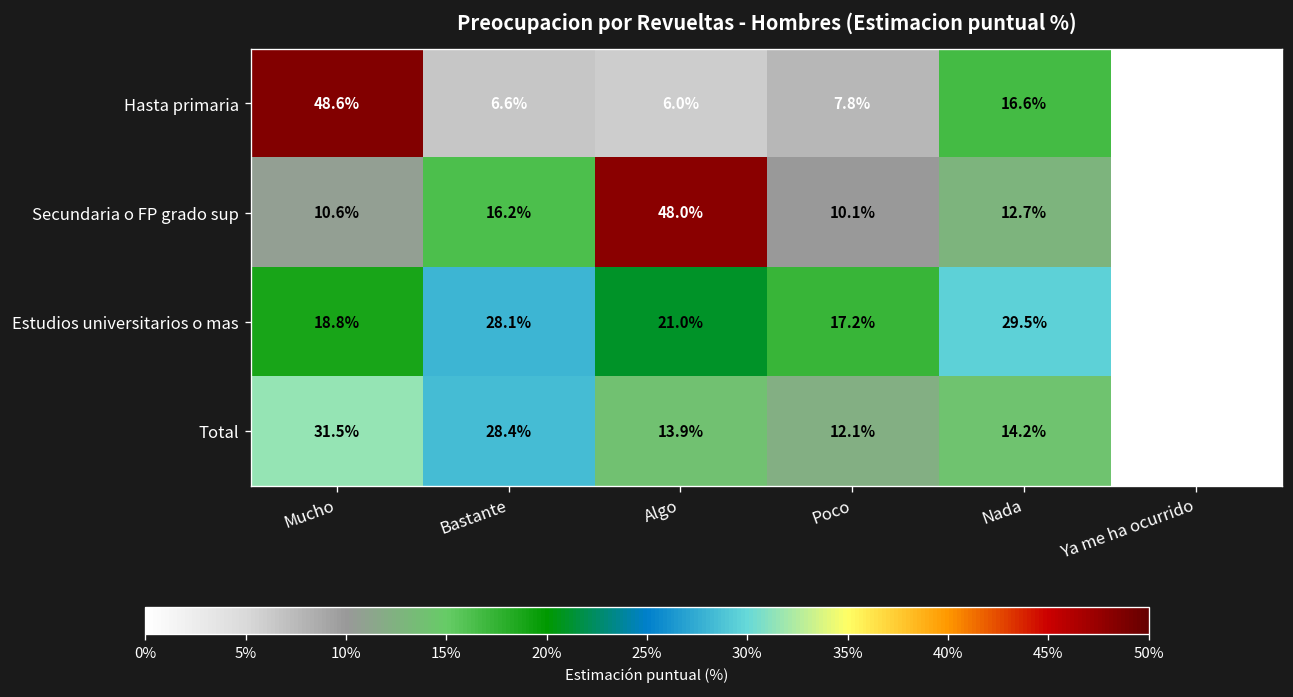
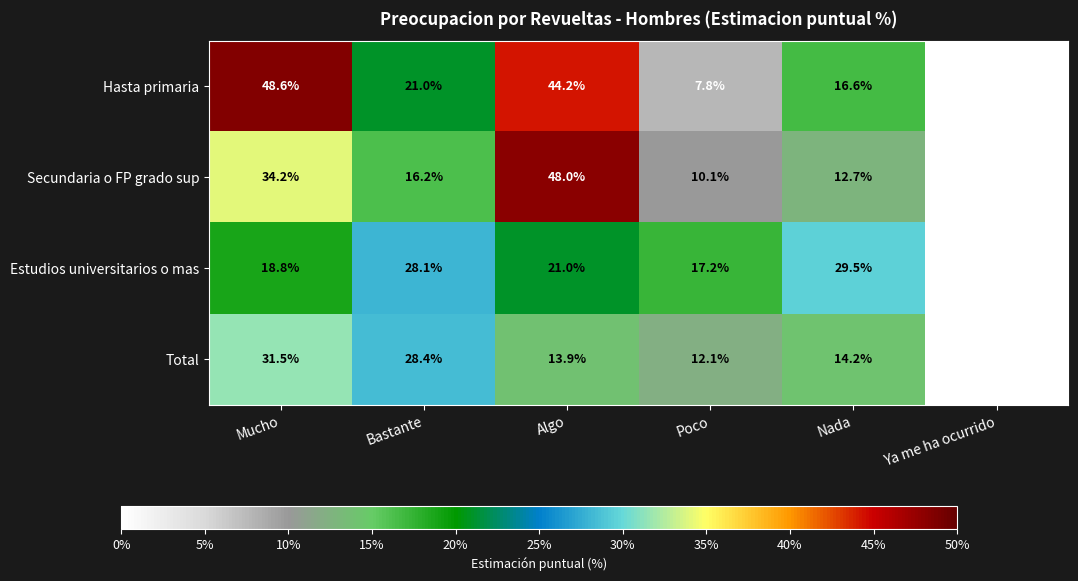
Hasta primaria, Bastante: 6.6% -> 21.0%
Hasta primaria, Algo: 6.0% -> 44.2%
Secundaria o FP grado sup, Mucho: 10.6% -> 34.2%
